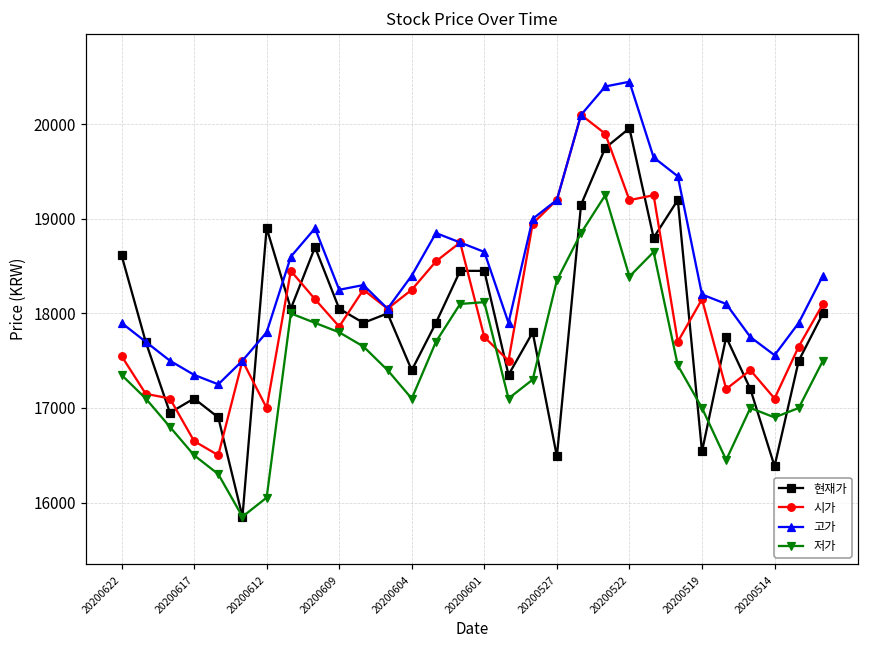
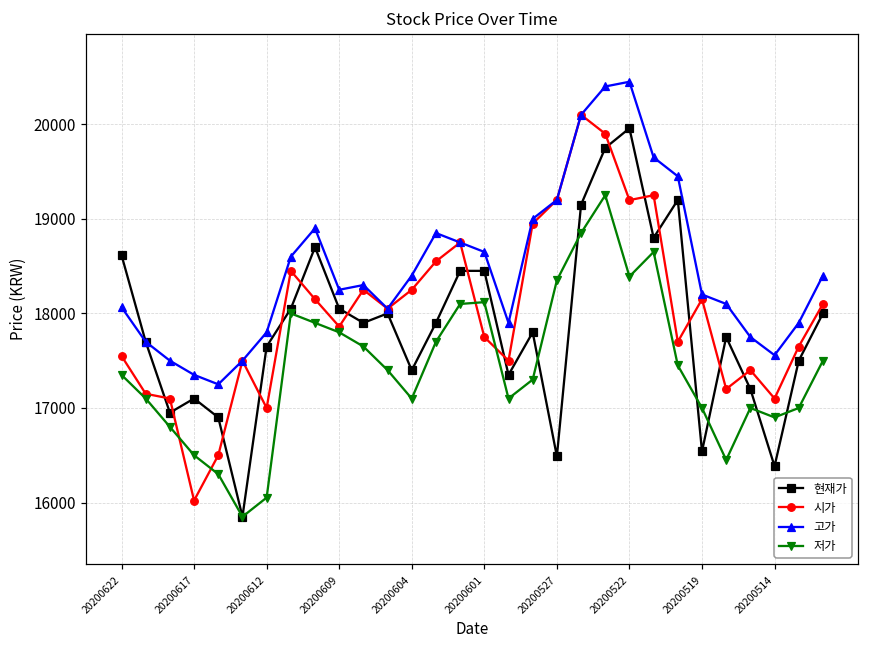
고가, 20200622: 17900 -> 18100
시가, 20200617: 16700 -> 16000
현재가, 20200612: 18900 -> 17700
